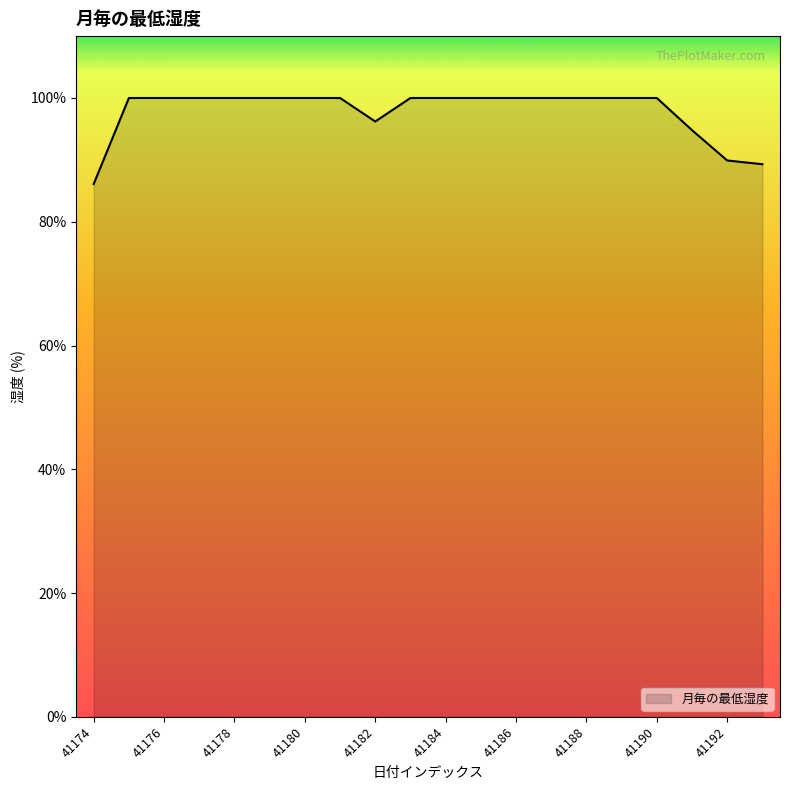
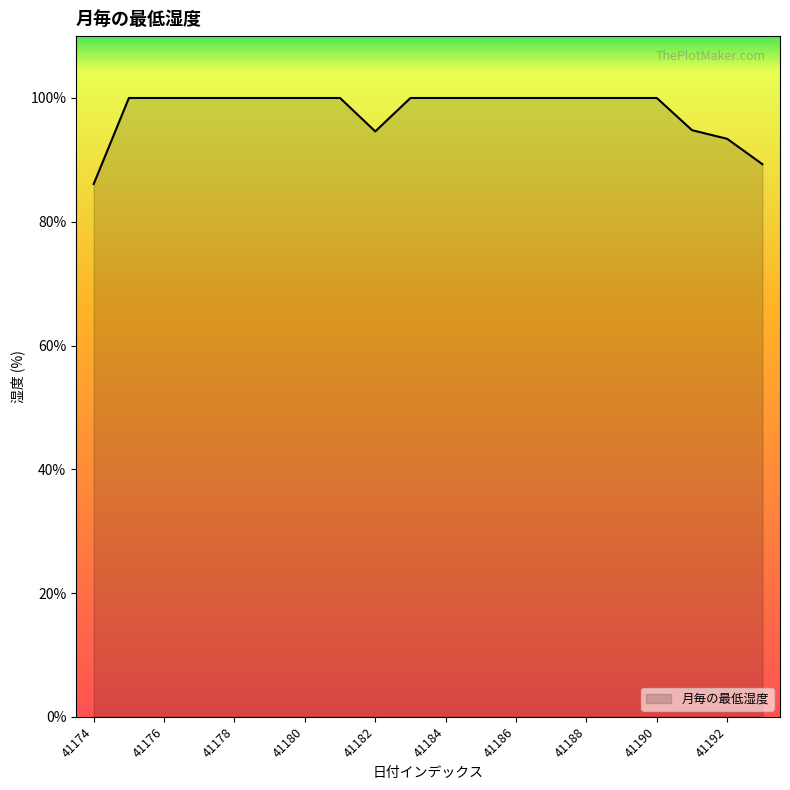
41182: 96% -> 95%
41192: 90% -> 93%
